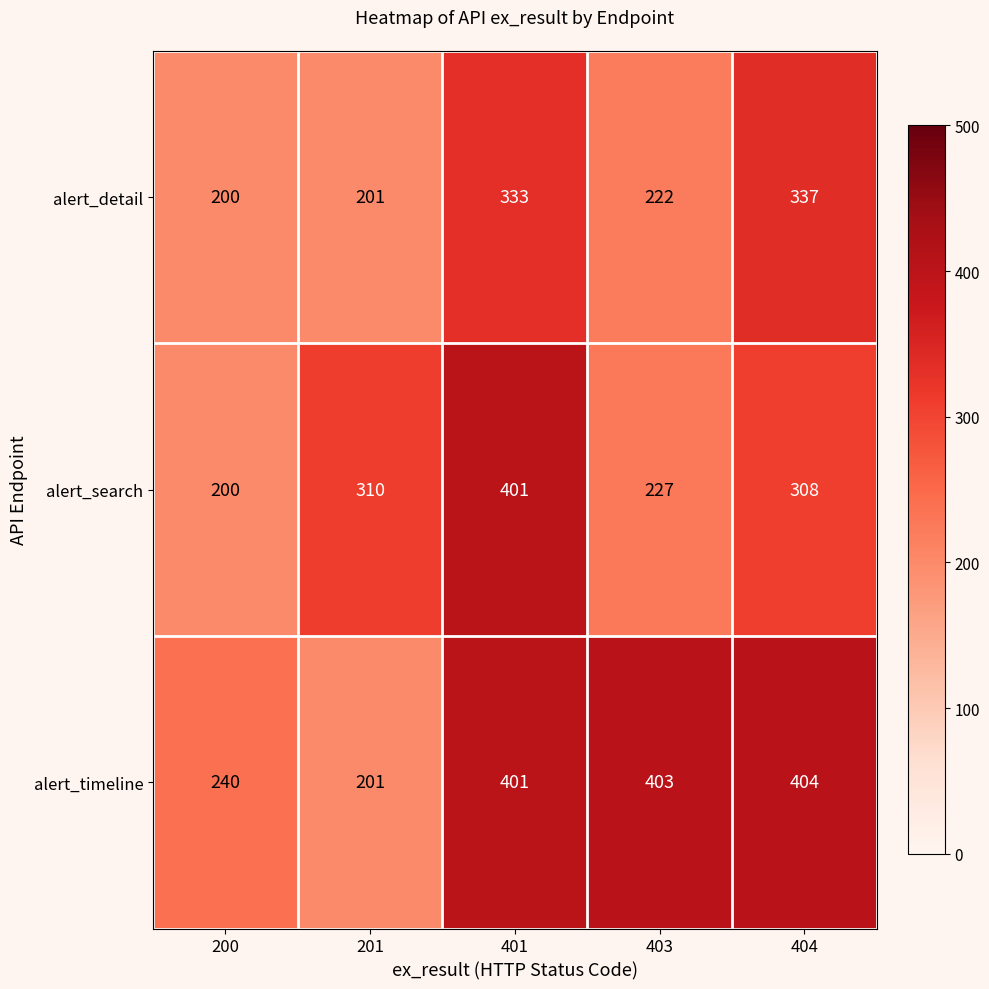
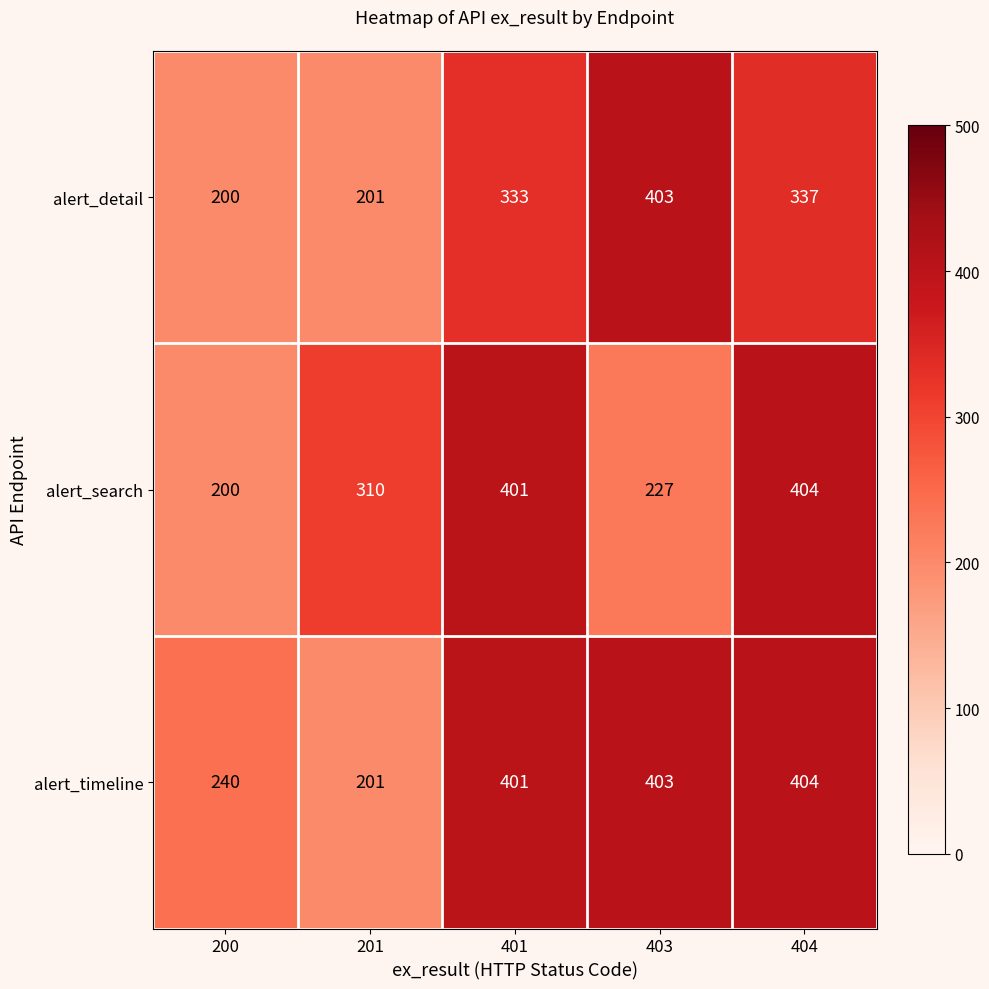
alert_detail, 403: 222 -> 403
alert_search, 404: 308 -> 404
